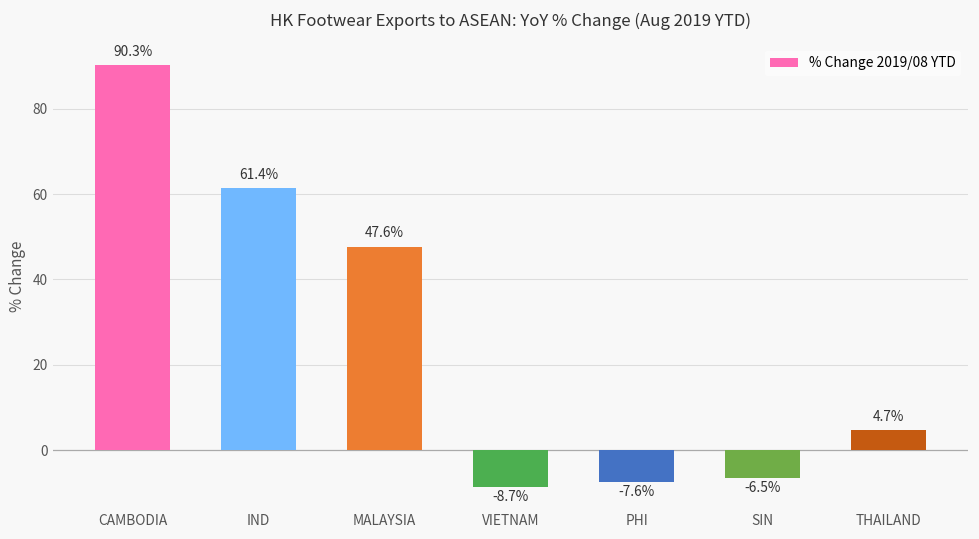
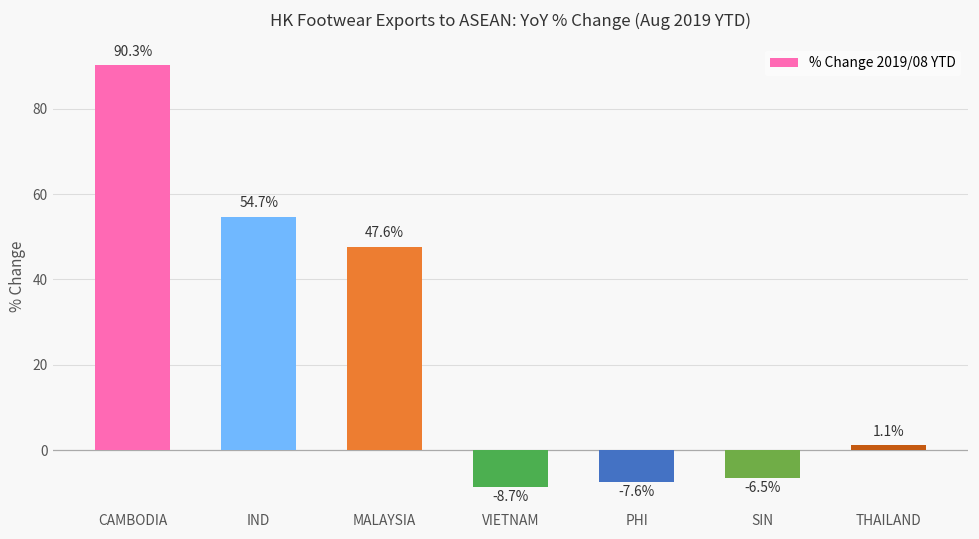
IND: 61.4% -> 54.7%
THAILAND: 4.7% -> 1.1%
